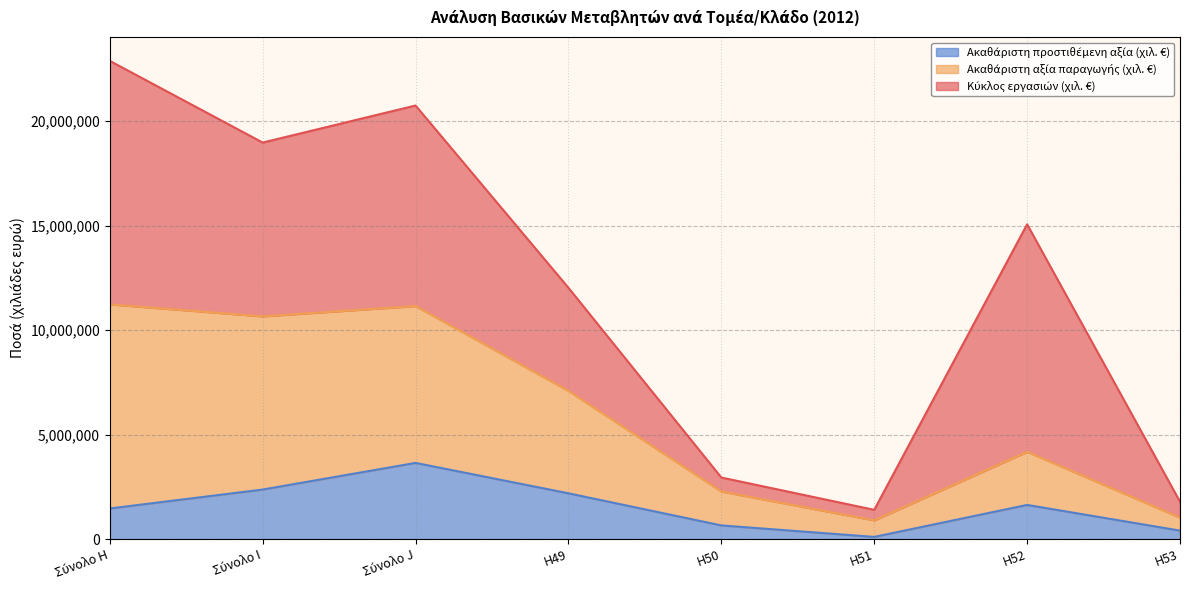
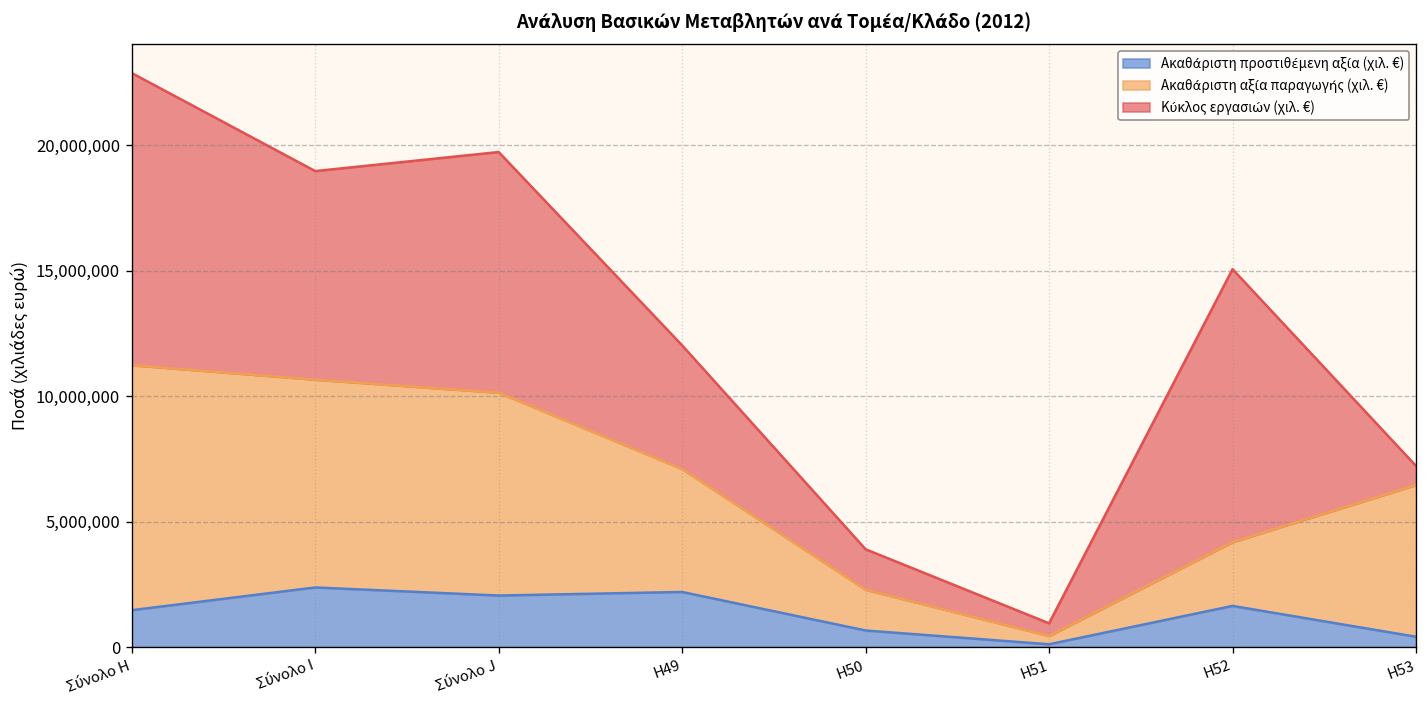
Ακαθάριστη προστιθέμενη αξία (χιλ. €), Σύνολο J: 3,700,000 -> 2,100,000
Ακαθάριστη αξία παραγωγής (χιλ. €), Σύνολο J: 7,500,000 -> 8,100,000
Κύκλος εργασιών (χιλ. €), H50: 700,000 -> 1,600,000
Ακαθάριστη αξία παραγωγής (χιλ. €), H51: 800,000 -> 300,000
Ακαθάριστη αξία παραγωγής (χιλ. €), H53: 600,000 -> 6,100,000
